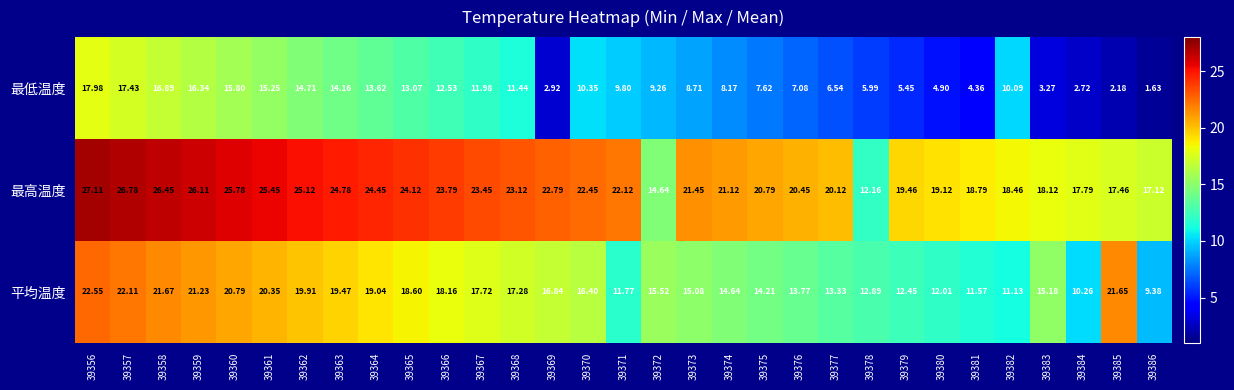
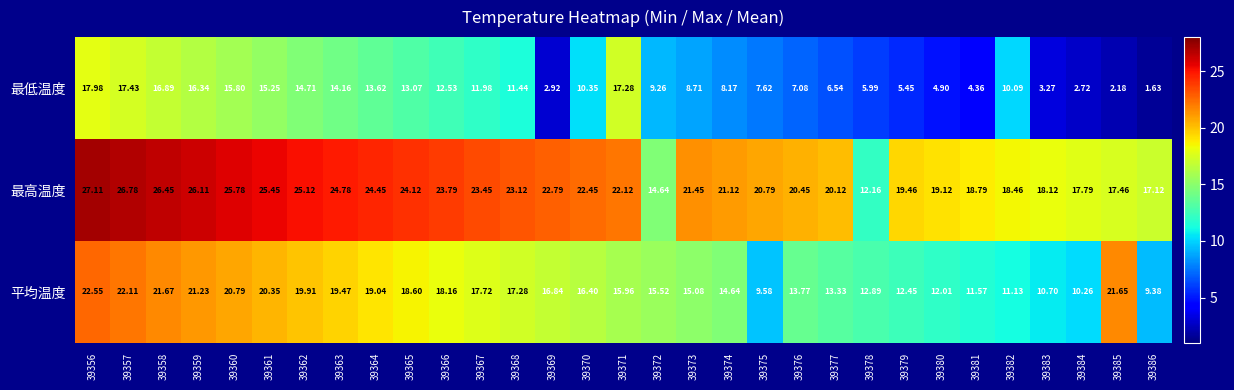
最低温度, 39371: 9.80 -> 17.28
平均温度, 39371: 11.77 -> 15.96
平均温度, 39375: 14.21 -> 9.58
平均温度, 39383: 15.18 -> 10.70
